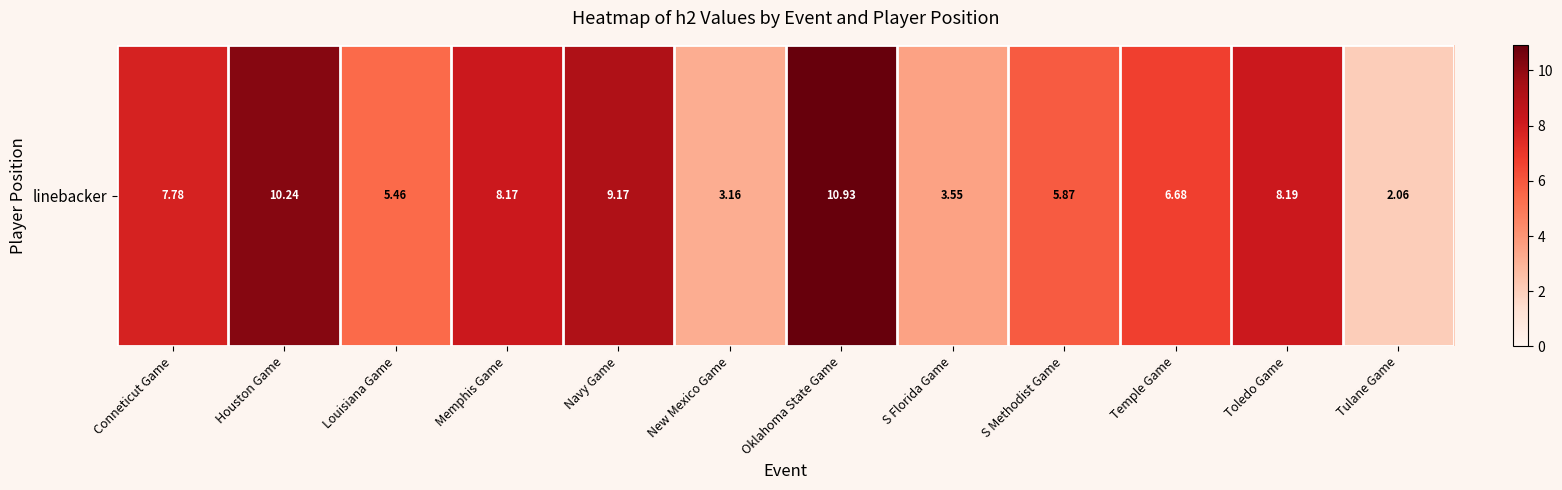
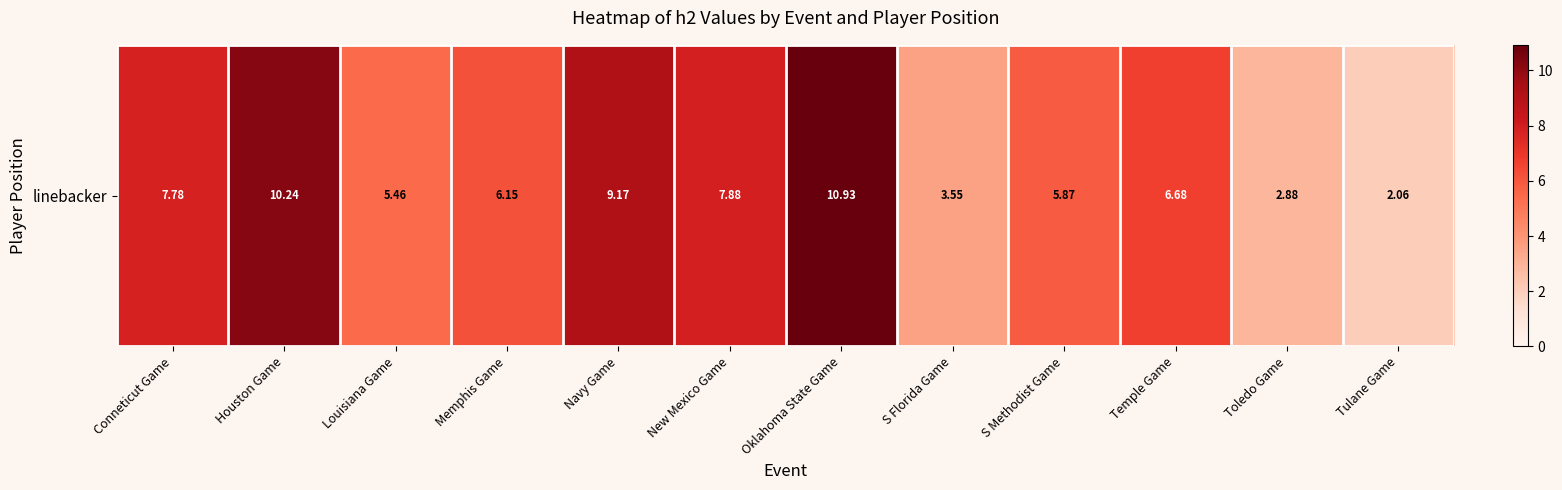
linebacker, Memphis Game: 8.17 -> 6.15
linebacker, New Mexico Game: 3.16 -> 7.88
linebacker, Toledo Game: 8.19 -> 2.88
